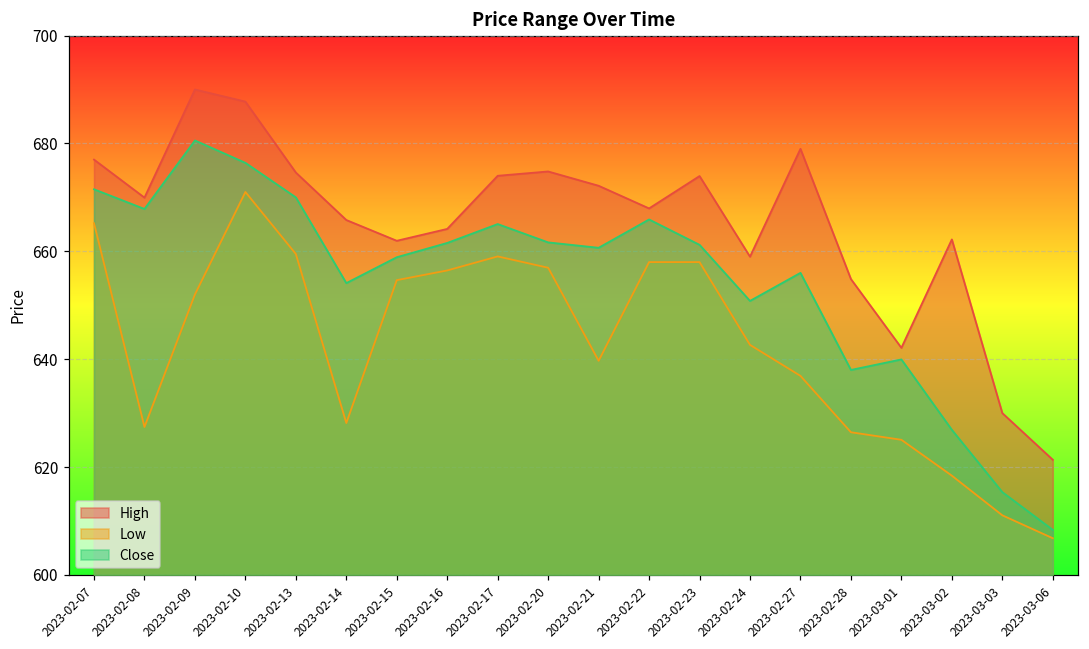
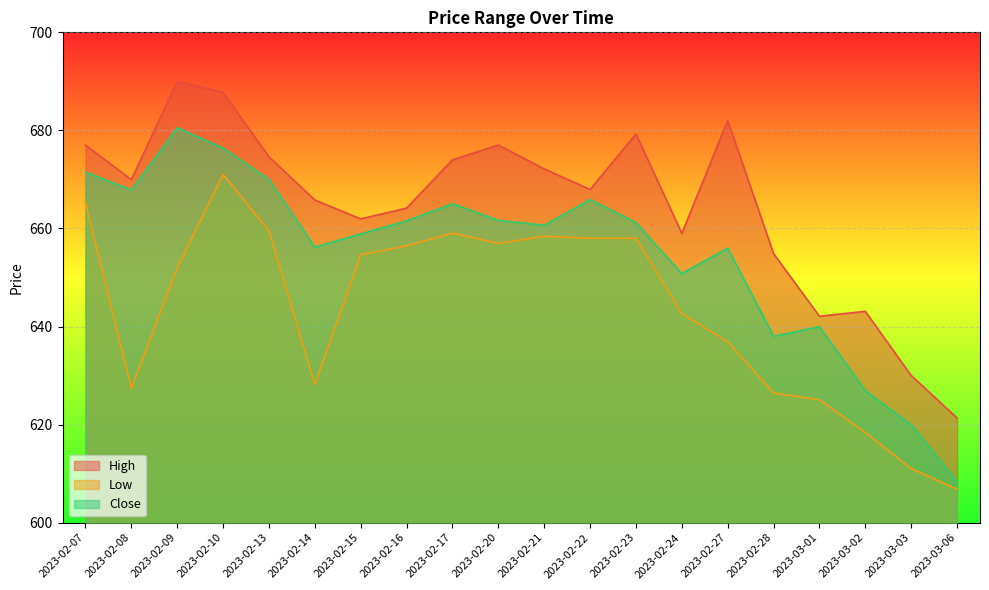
Close, 2023-02-14: 654 -> 656
High, 2023-02-20: 675 -> 677
Low, 2023-02-21: 640 -> 658
High, 2023-02-23: 674 -> 679
High, 2023-02-27: 679 -> 682
High, 2023-03-02: 662 -> 643
Close, 2023-03-03: 615 -> 620
